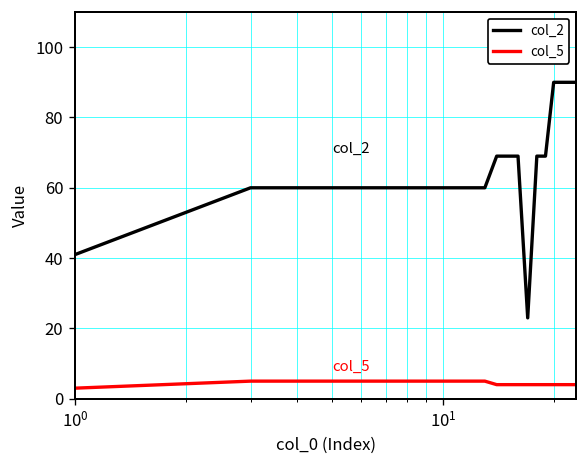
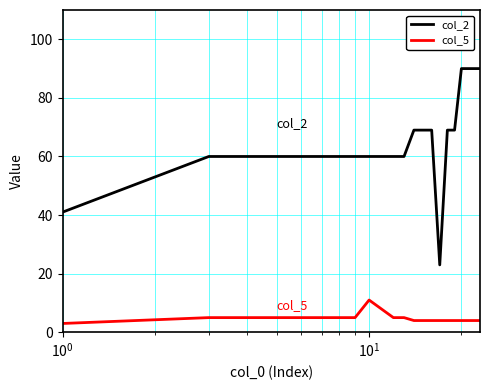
col_5, 10^1: 5 -> 11
